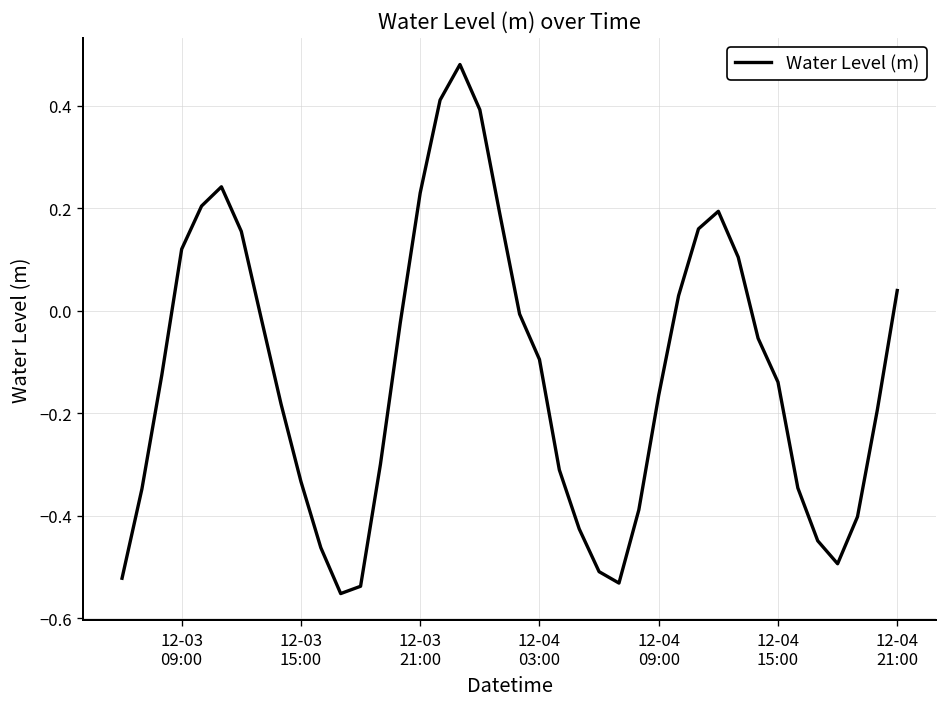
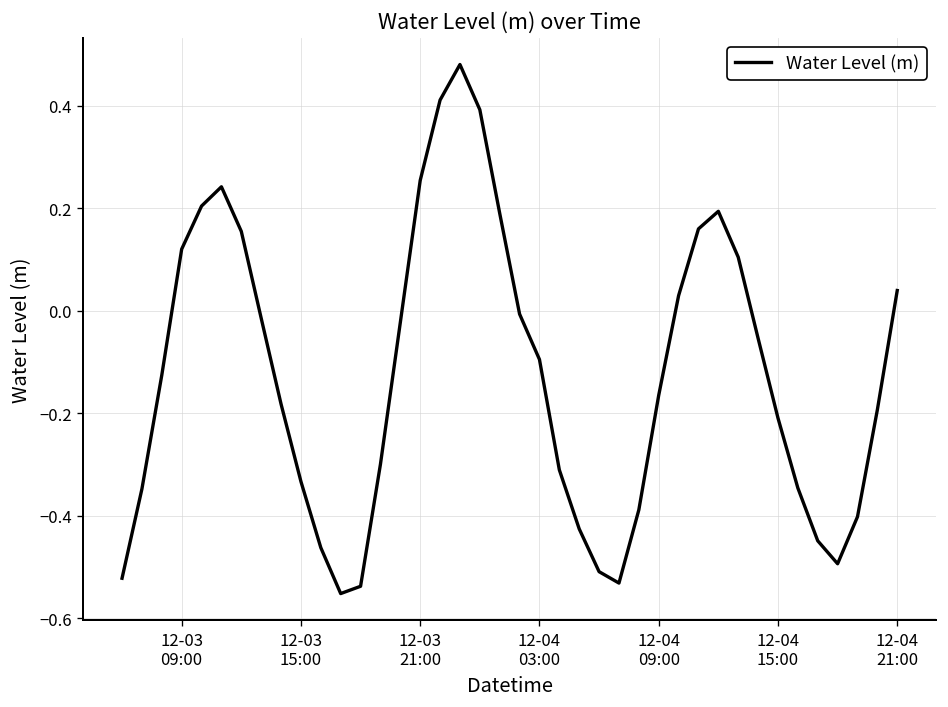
12-03 21:00: 0.23 -> 0.25
12-04 15:00: -0.14 -> -0.21
